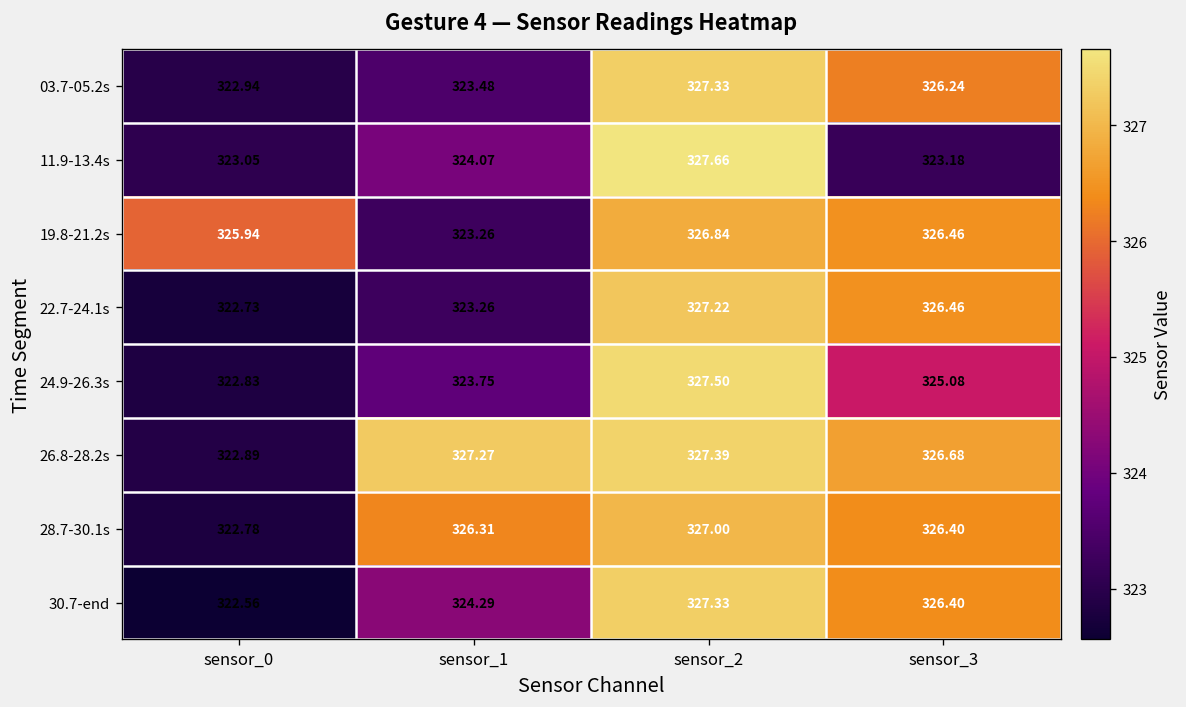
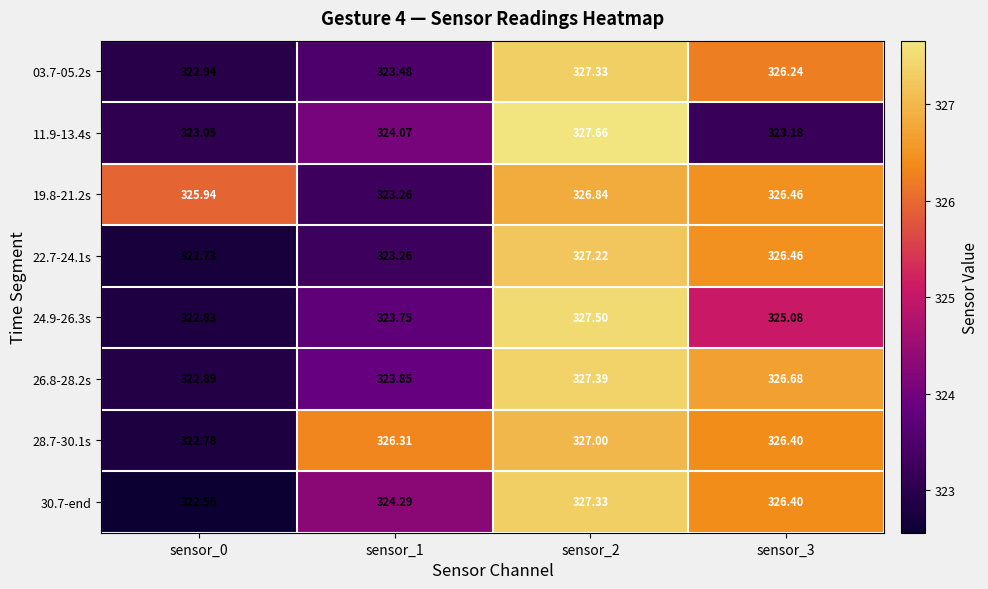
26.8-28.2s, sensor_1: 327.27 -> 323.85
